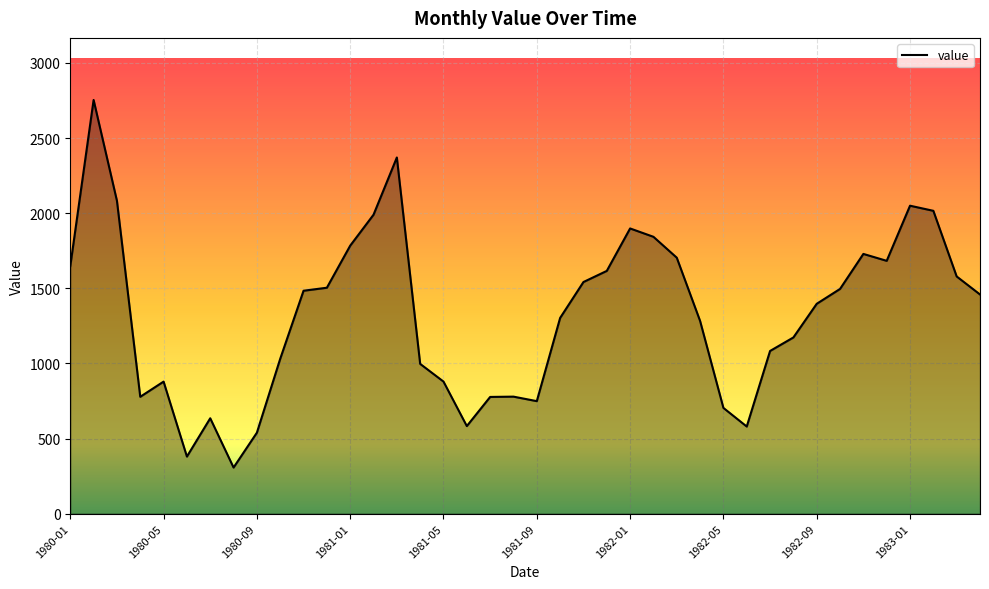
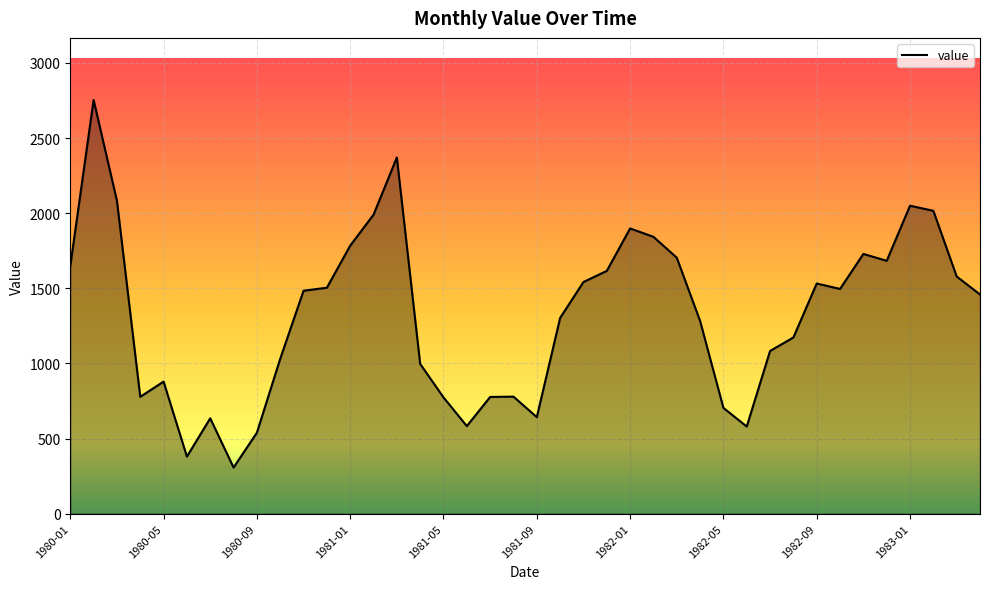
1981-05: 880 -> 770
1981-09: 750 -> 640
1982-09: 1400 -> 1530
